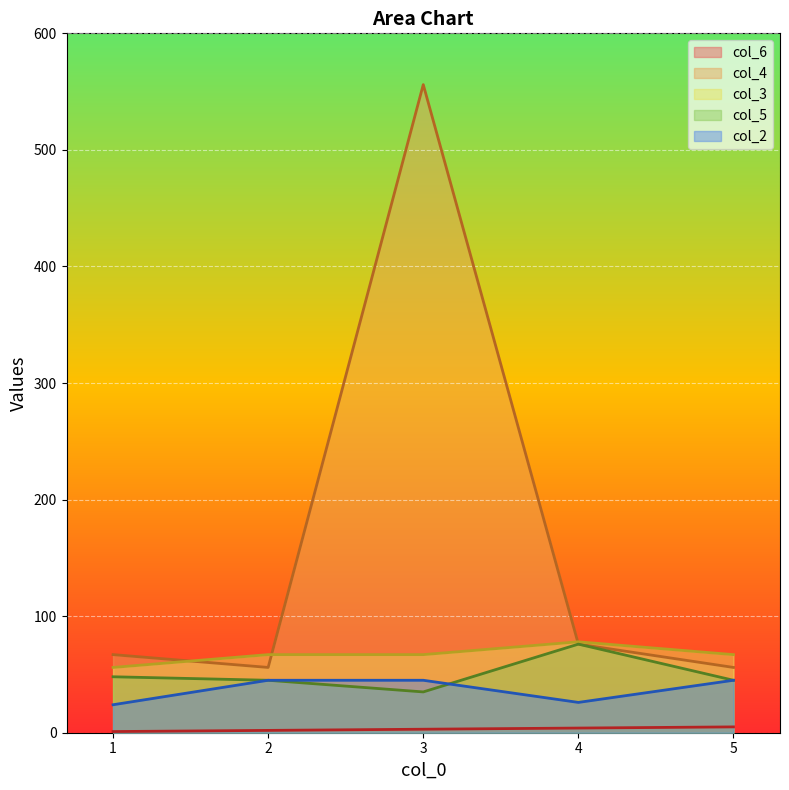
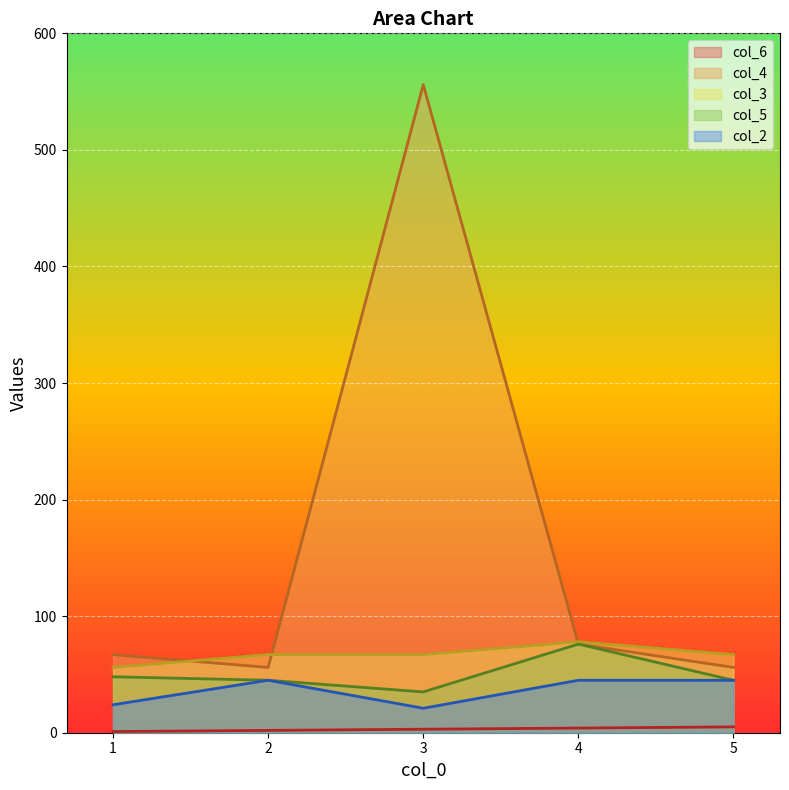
col_2, 3: 45 -> 21
col_2, 4: 26 -> 45
